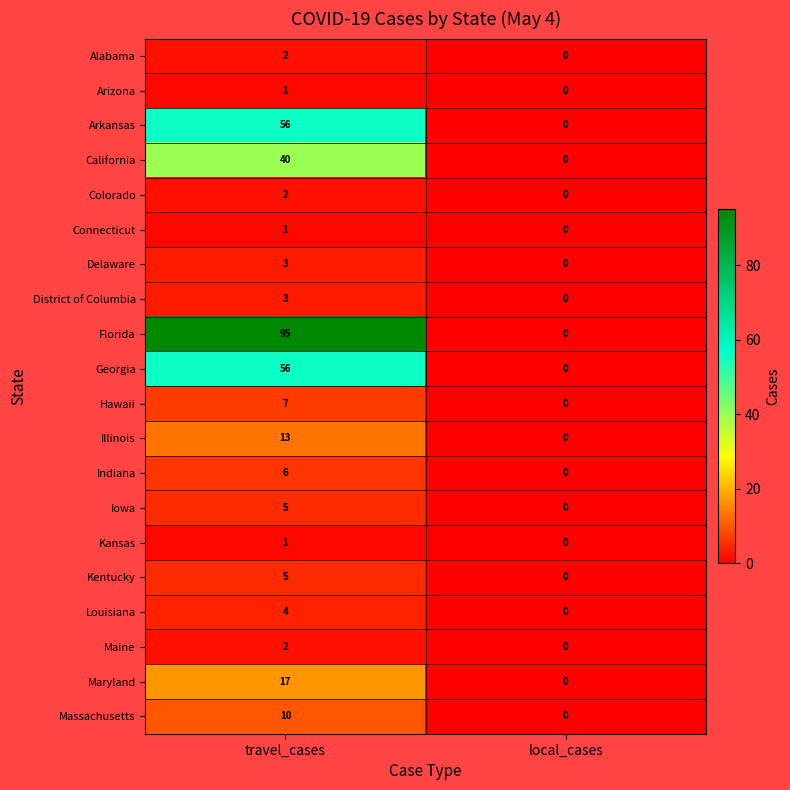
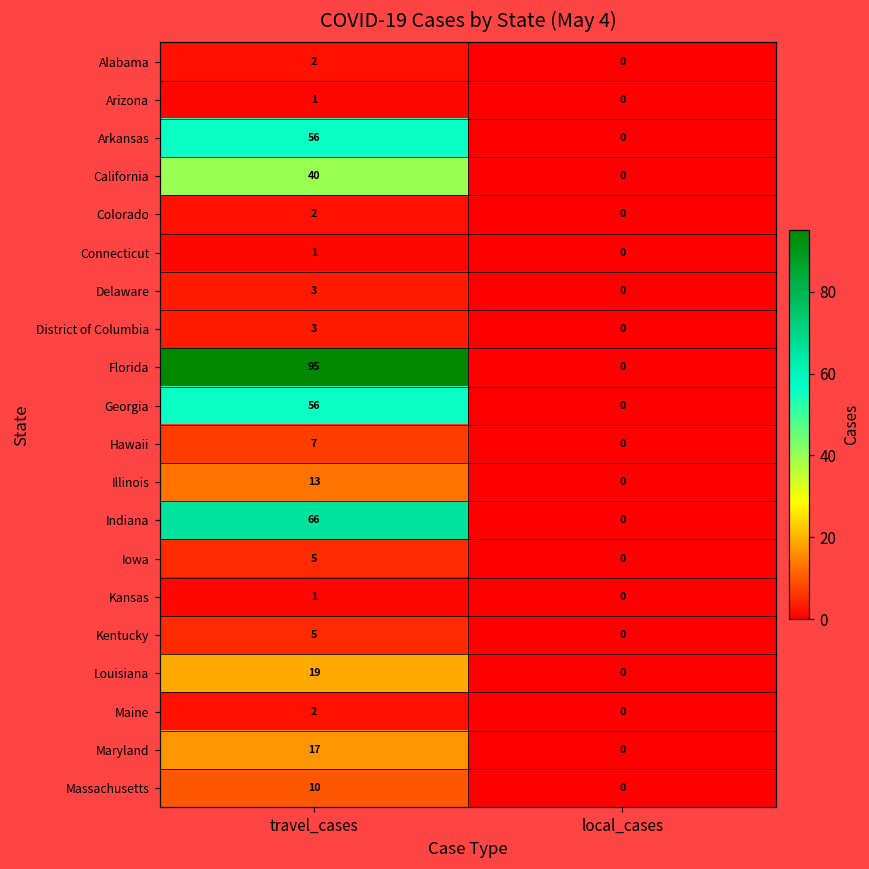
Indiana, travel_cases: 6 -> 66
Louisiana, travel_cases: 4 -> 19
